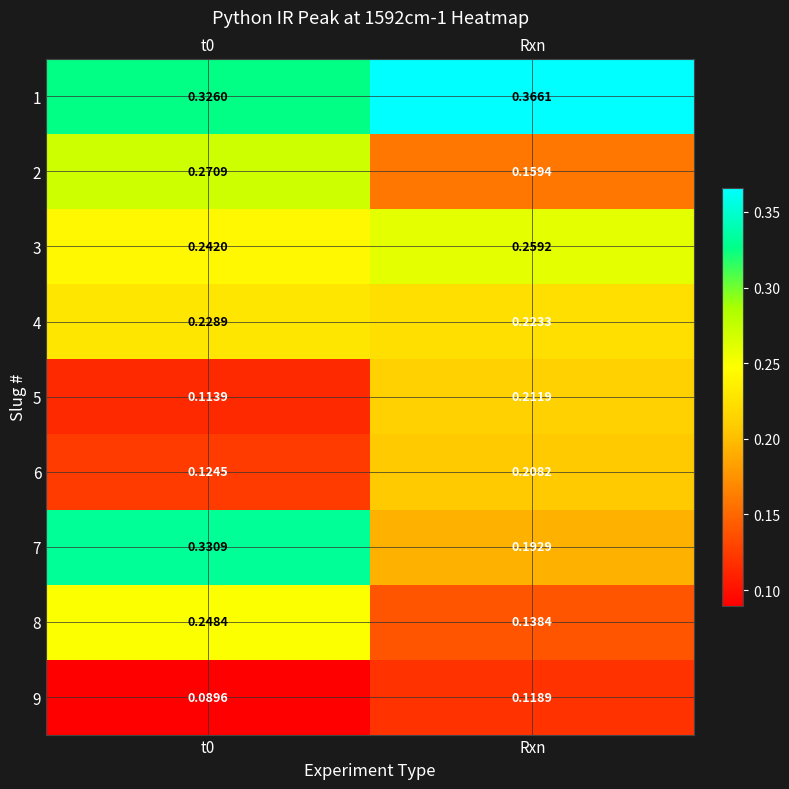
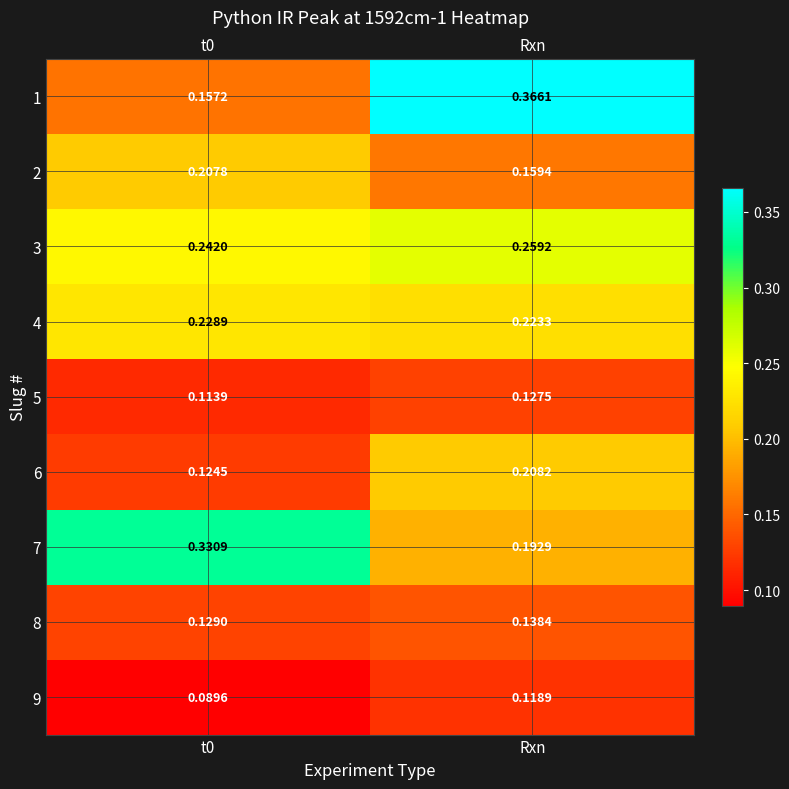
1, t0: 0.3260 -> 0.1572
2, t0: 0.2709 -> 0.2078
5, Rxn: 0.2119 -> 0.1275
8, t0: 0.2484 -> 0.1290
